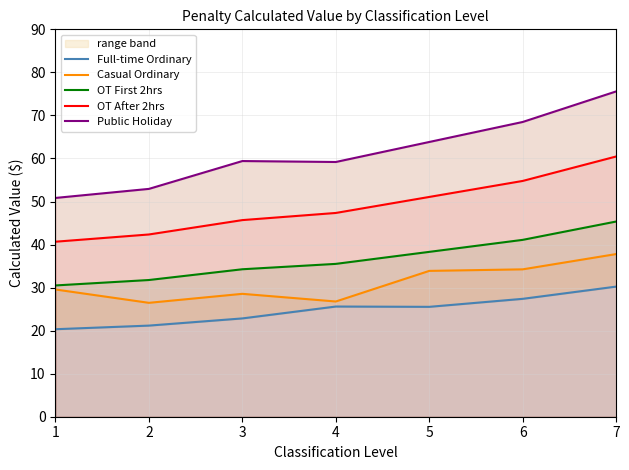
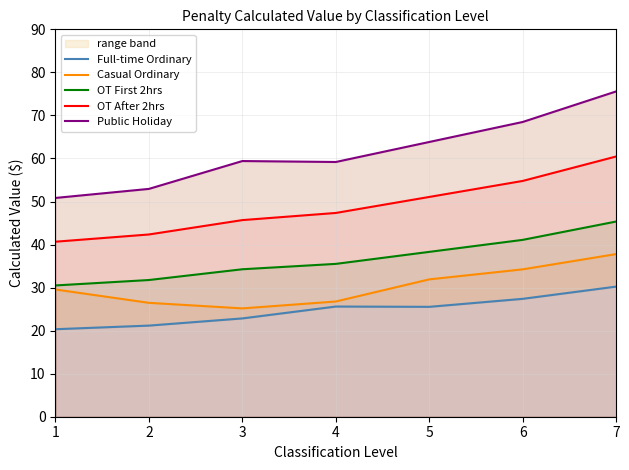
Casual Ordinary, 3: 29 -> 25
Casual Ordinary, 5: 34 -> 32
